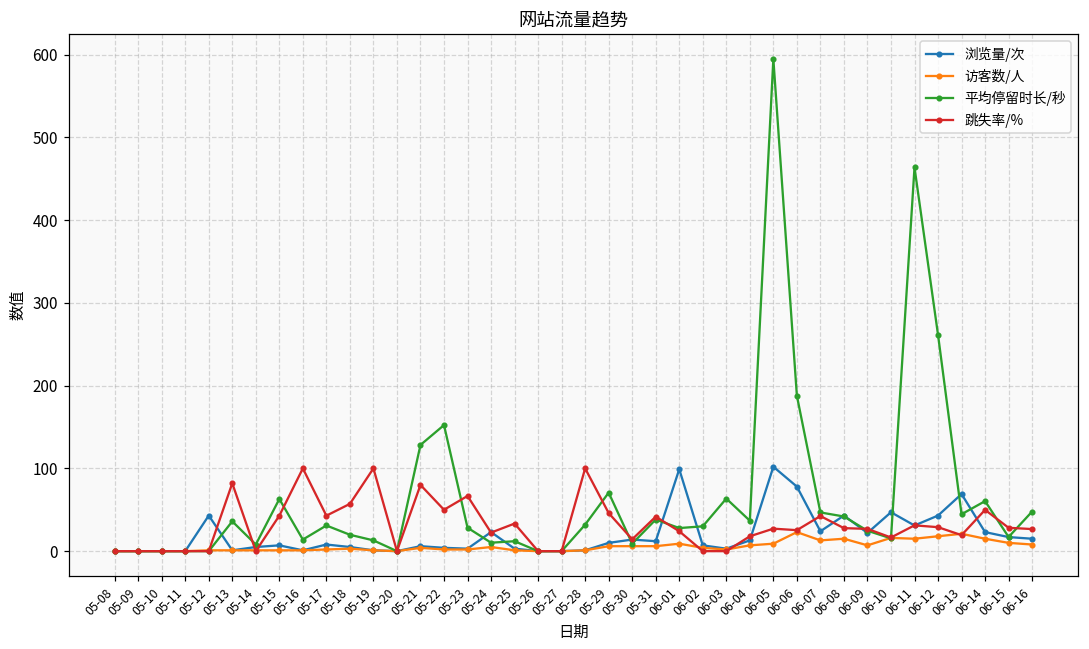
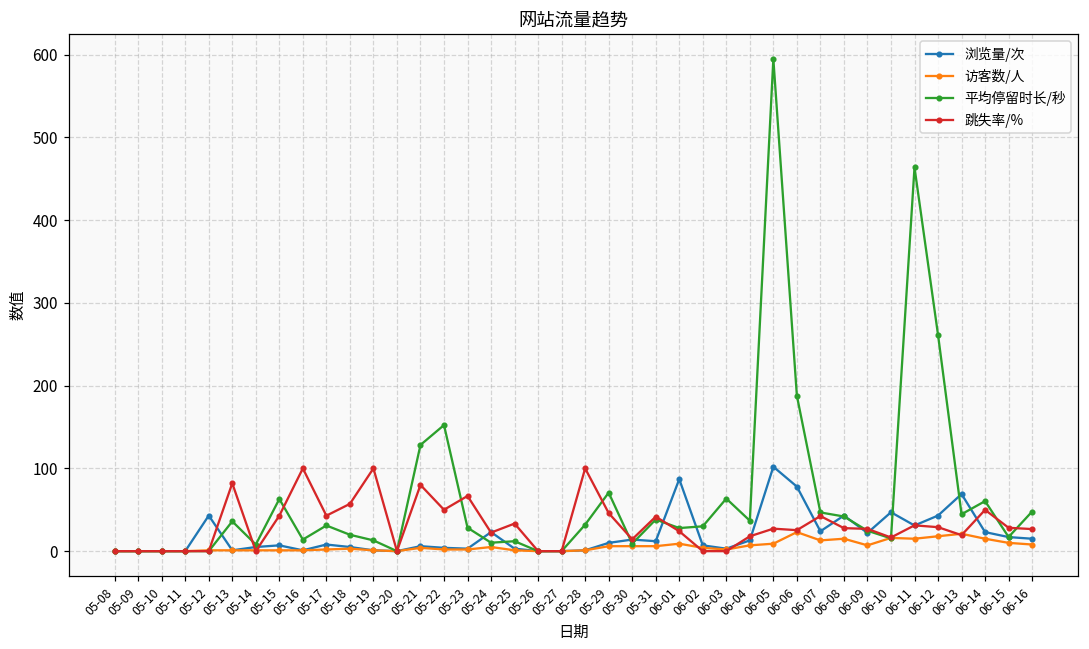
浏览量/次, 06-01: 100 -> 90
